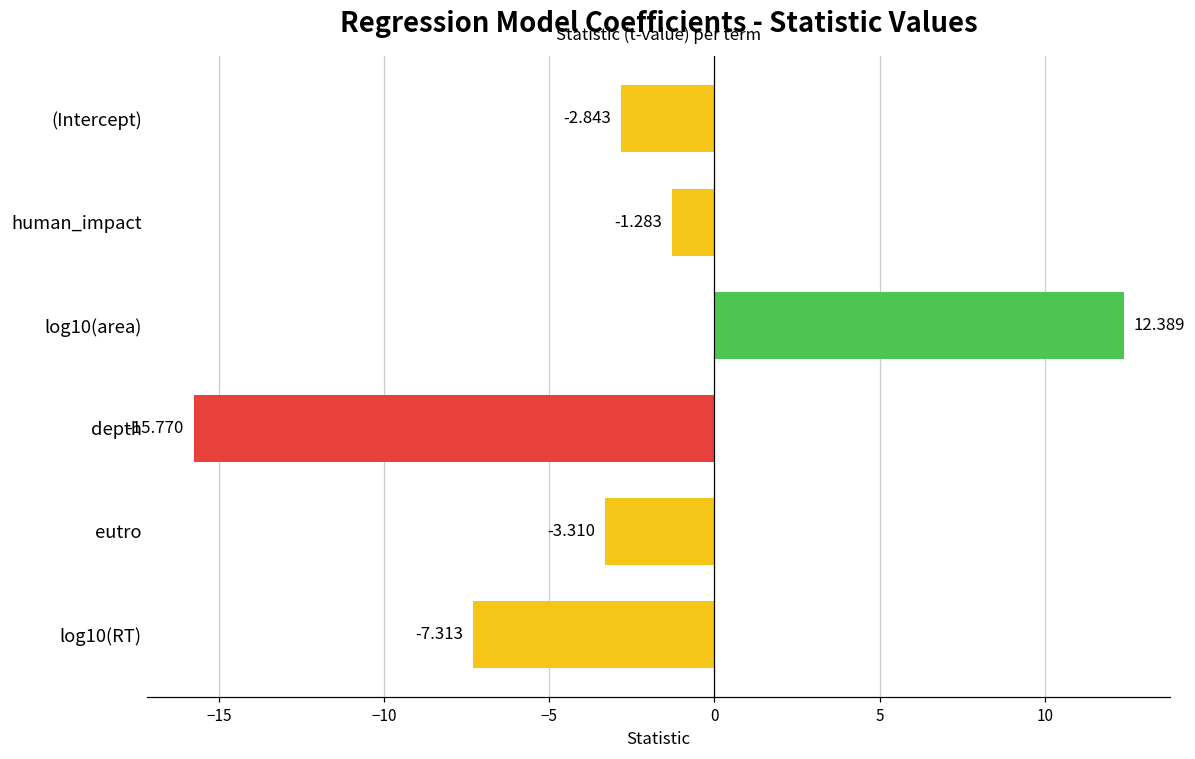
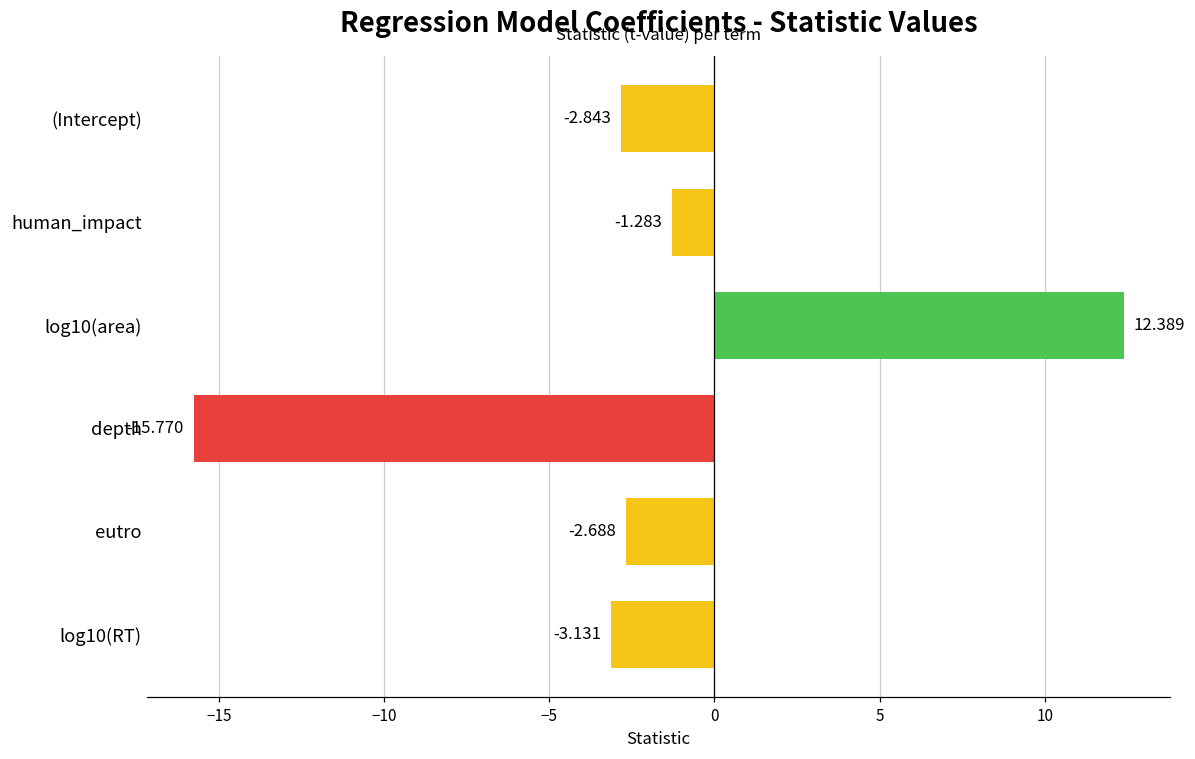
eutro: -3.310 -> -2.688
log10(RT): -7.313 -> -3.131
